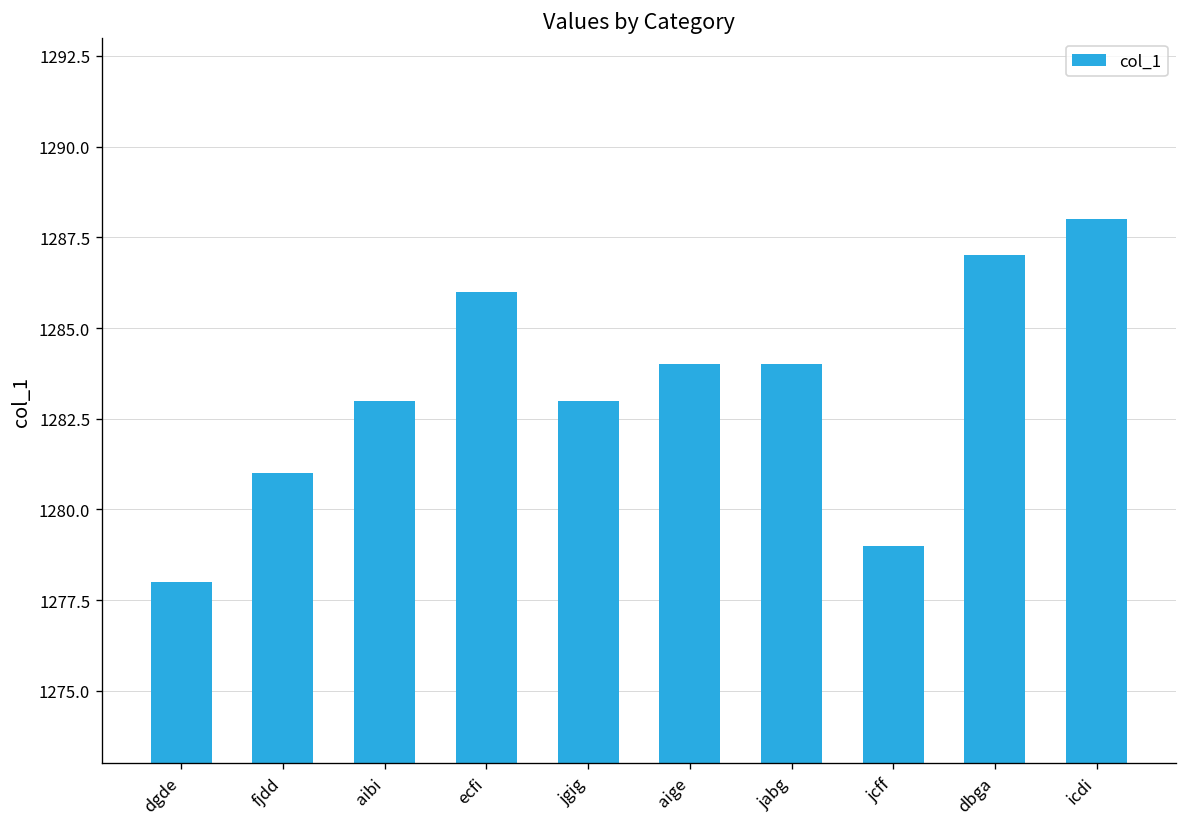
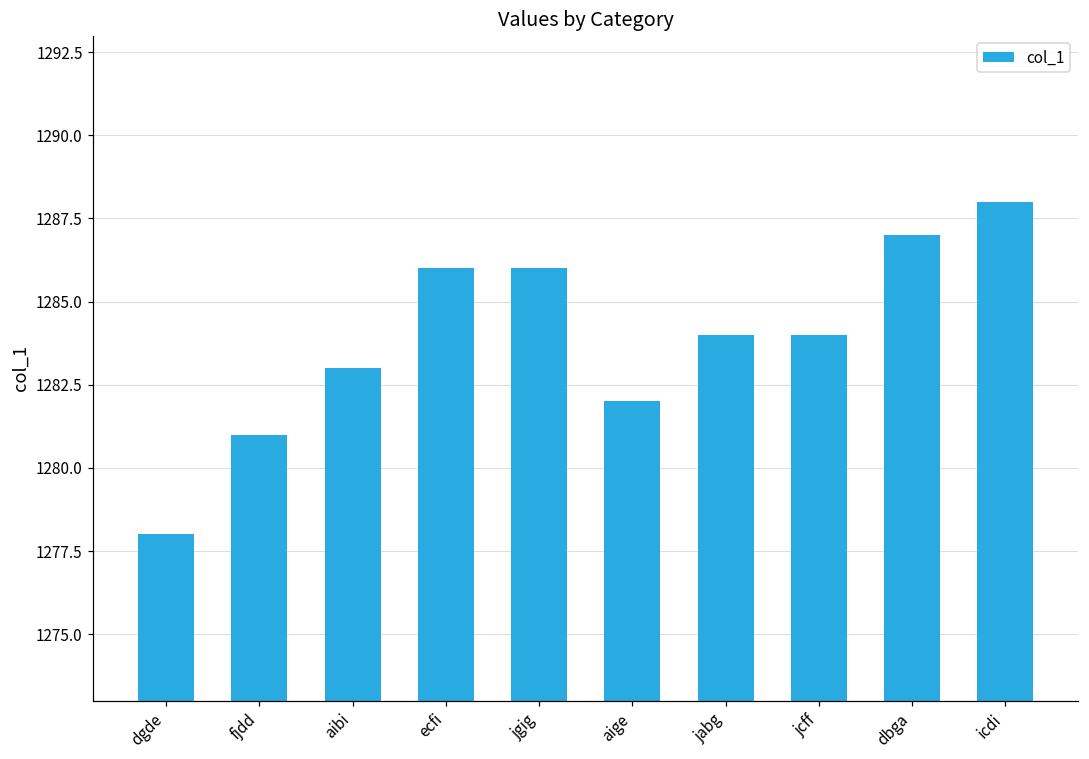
jgig: 1283 -> 1286
aige: 1284 -> 1282
jcff: 1279 -> 1284
